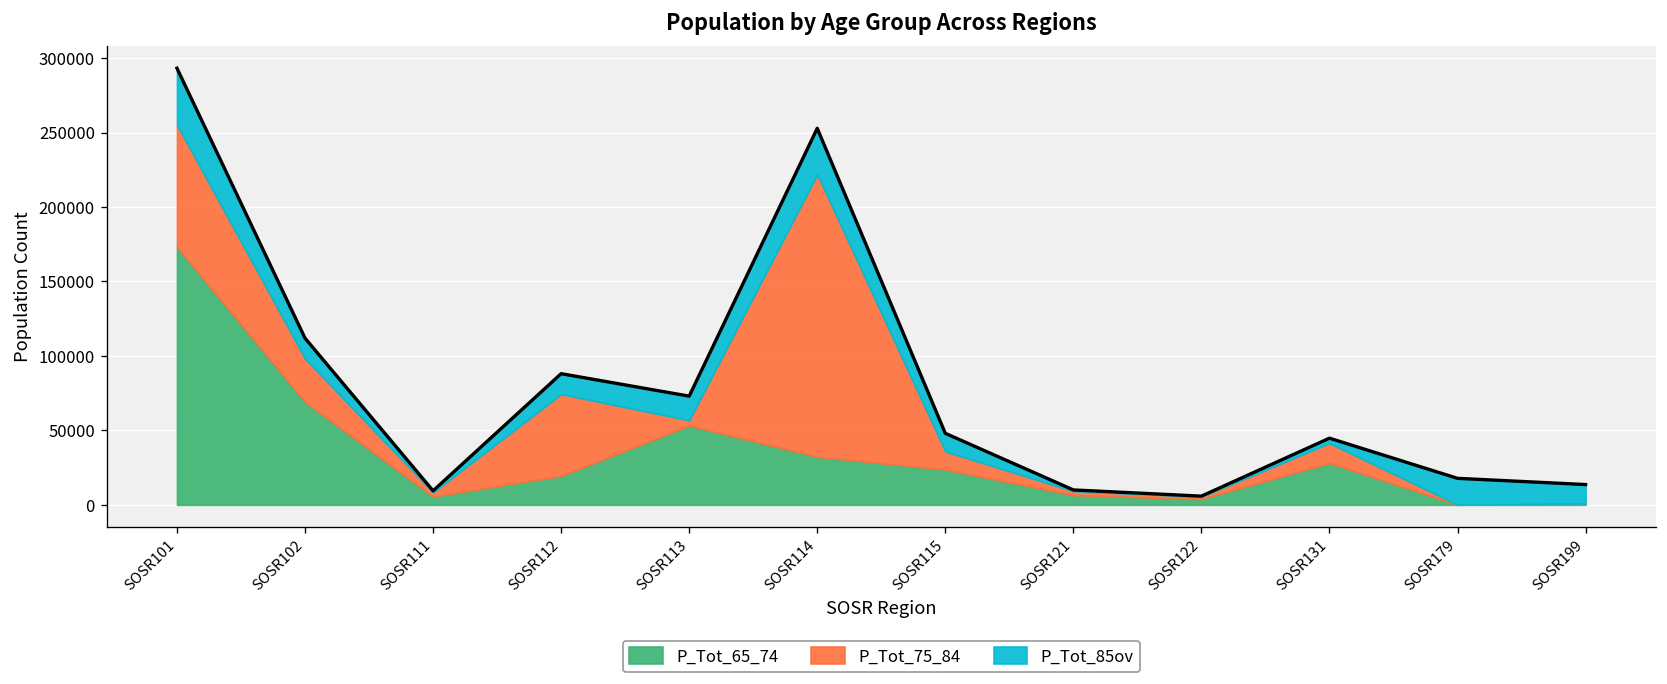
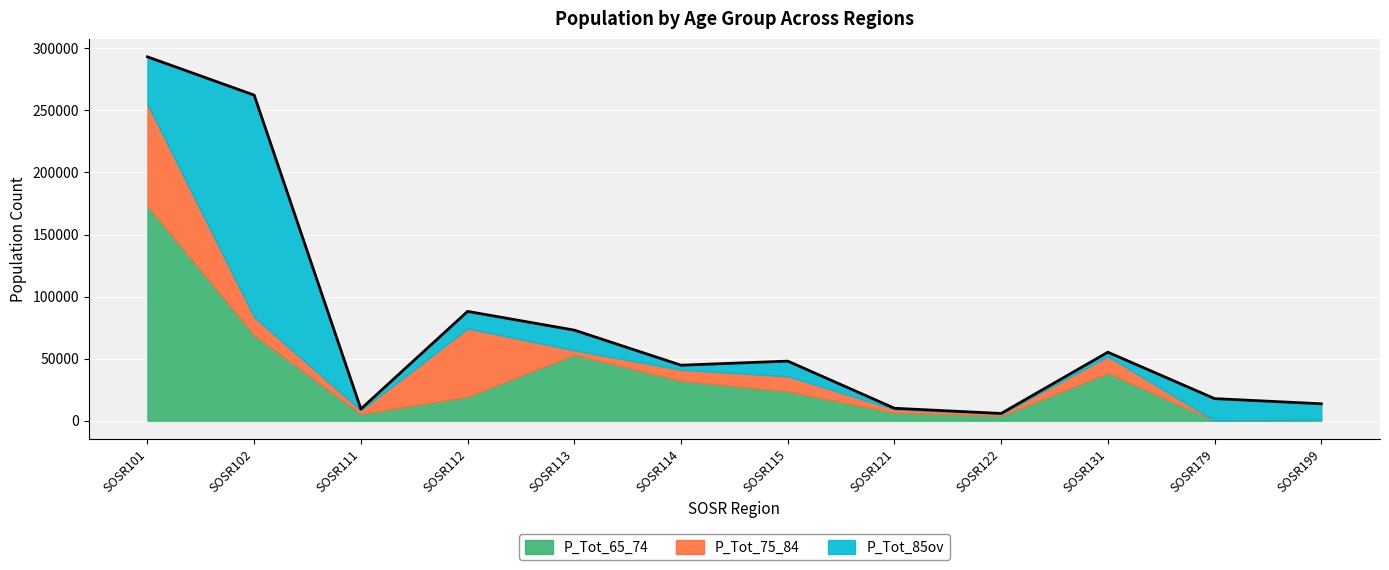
P_Tot_75_84, SOSR102: 29000 -> 14000
P_Tot_85ov, SOSR102: 14000 -> 179000
P_Tot_75_84, SOSR114: 190000 -> 9000
P_Tot_85ov, SOSR114: 31000 -> 4000
P_Tot_65_74, SOSR131: 28000 -> 39000
